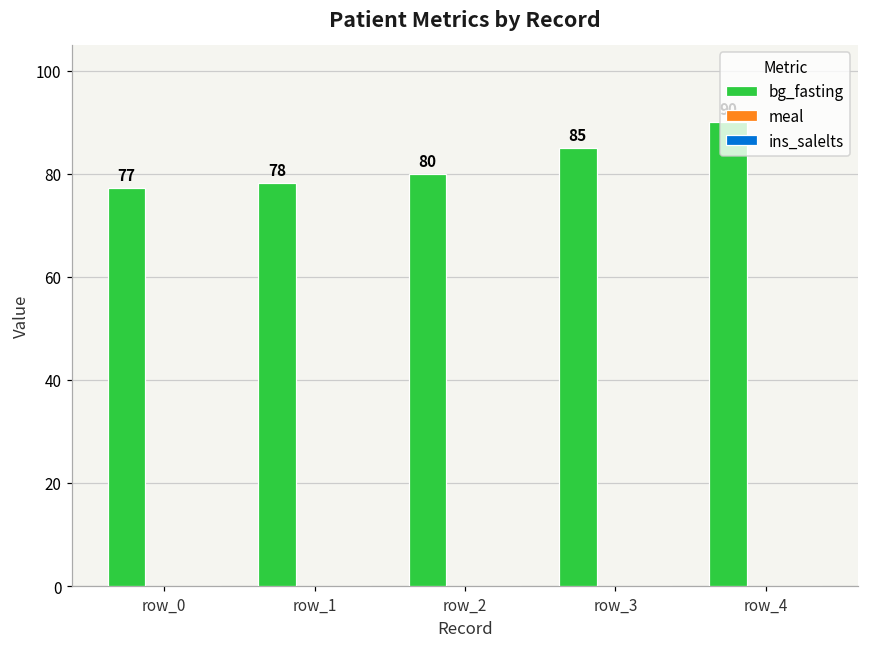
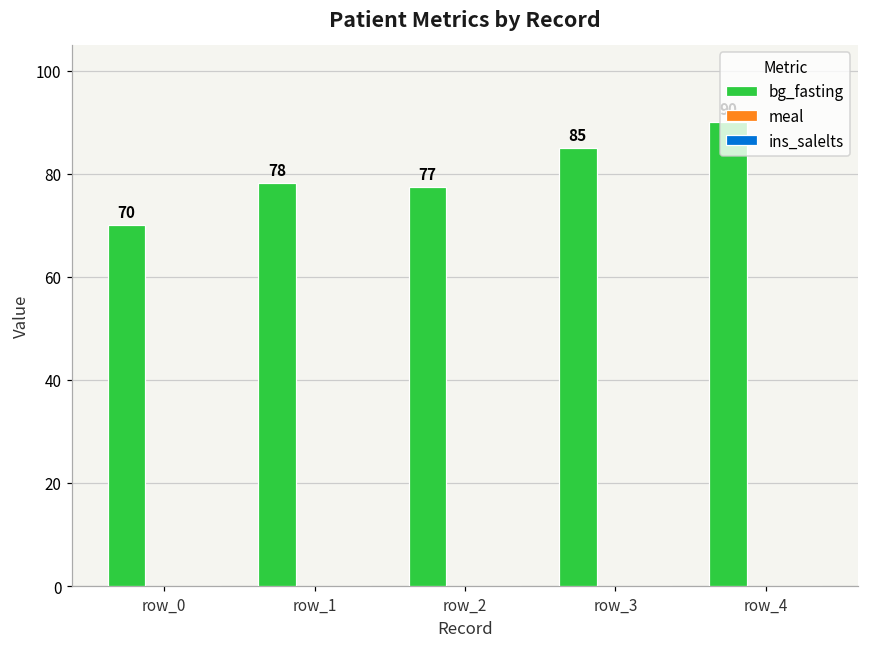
bg_fasting, row_0: 77 -> 70
bg_fasting, row_2: 80 -> 77
